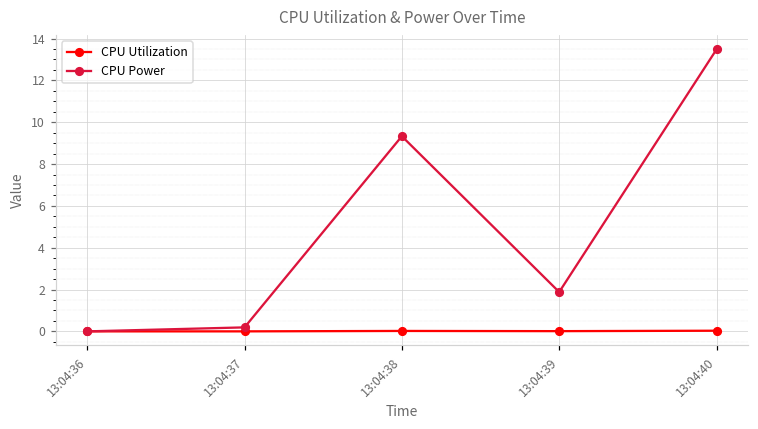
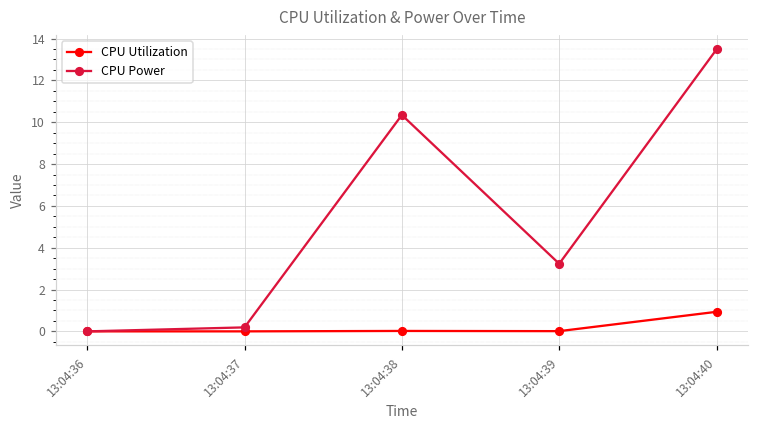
CPU Power, 13:04:38: 9.3 -> 10.3
CPU Power, 13:04:39: 1.9 -> 3.2
CPU Utilization, 13:04:40: 0.0 -> 0.9
